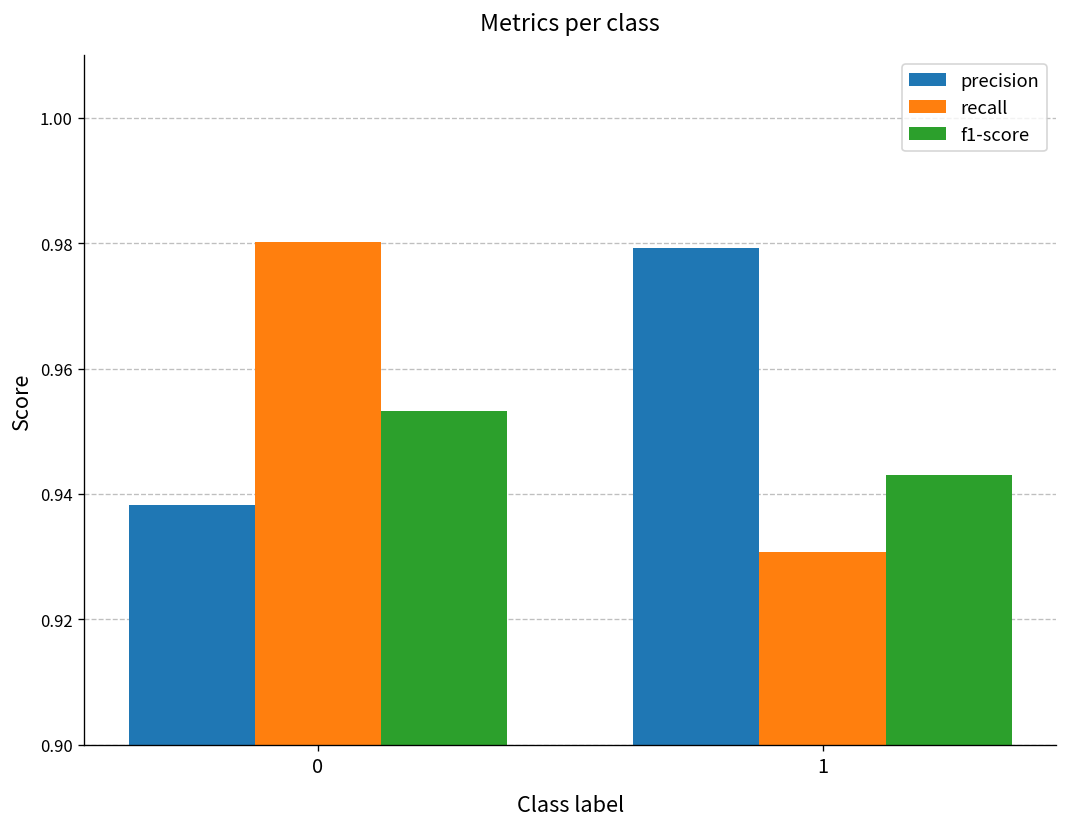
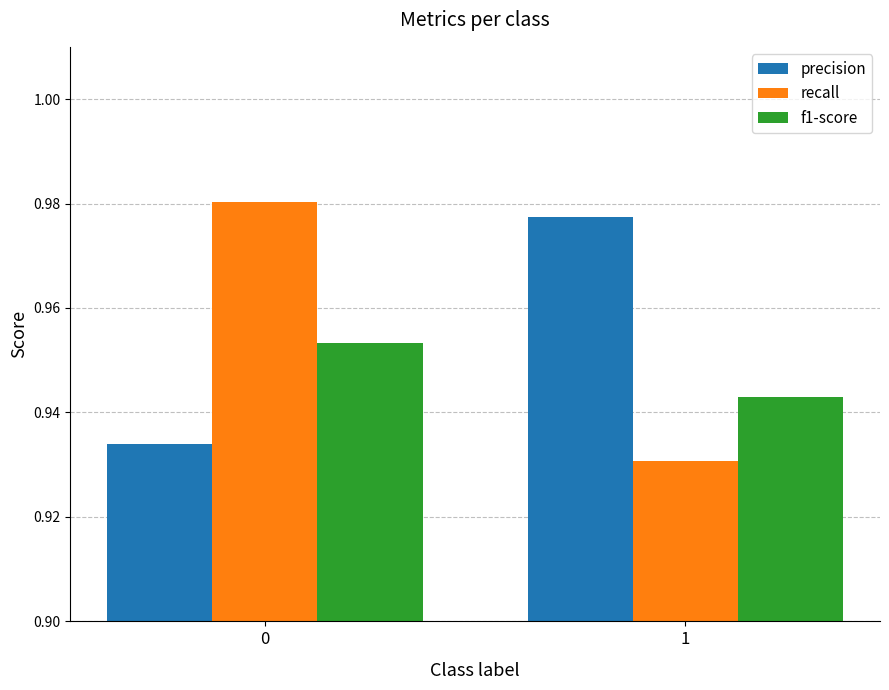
precision, 0: 0.938 -> 0.934
precision, 1: 0.979 -> 0.977
